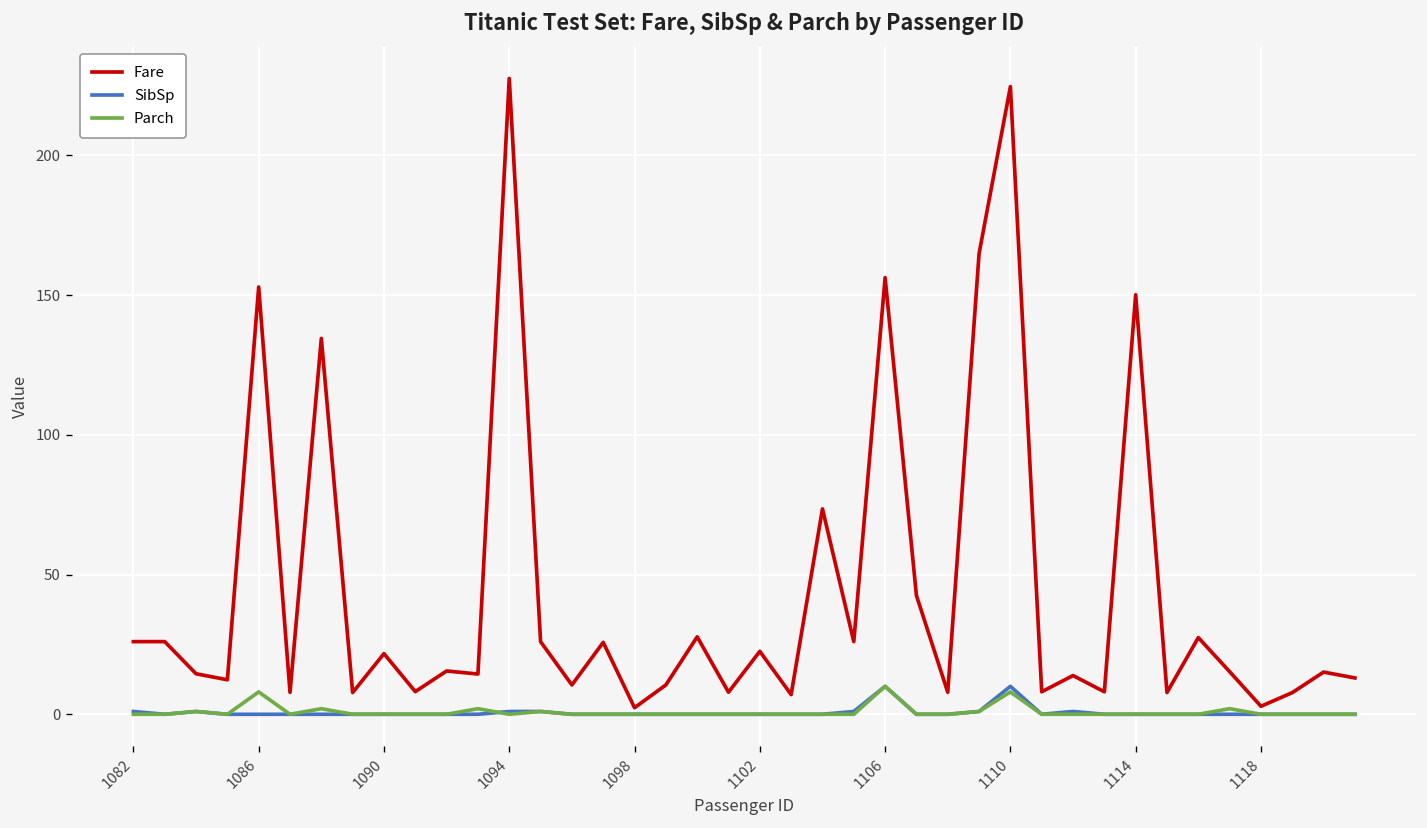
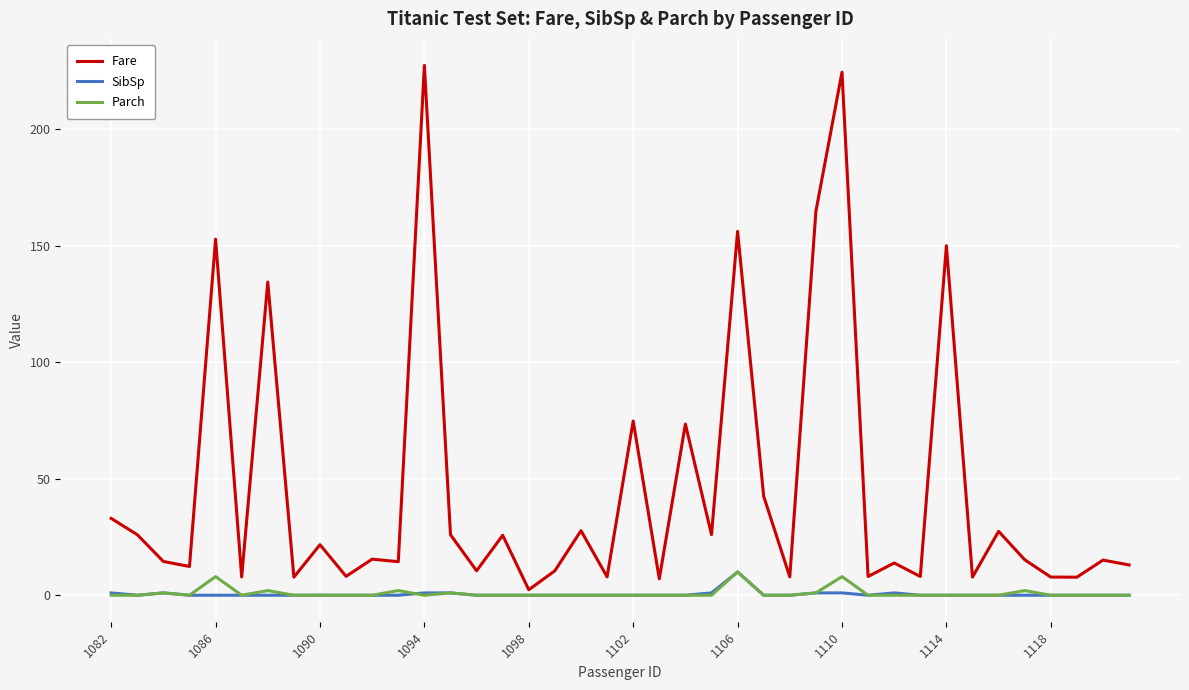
Fare, 1082: 26 -> 33
Fare, 1102: 23 -> 75
SibSp, 1110: 10 -> 1
Fare, 1118: 3 -> 8
